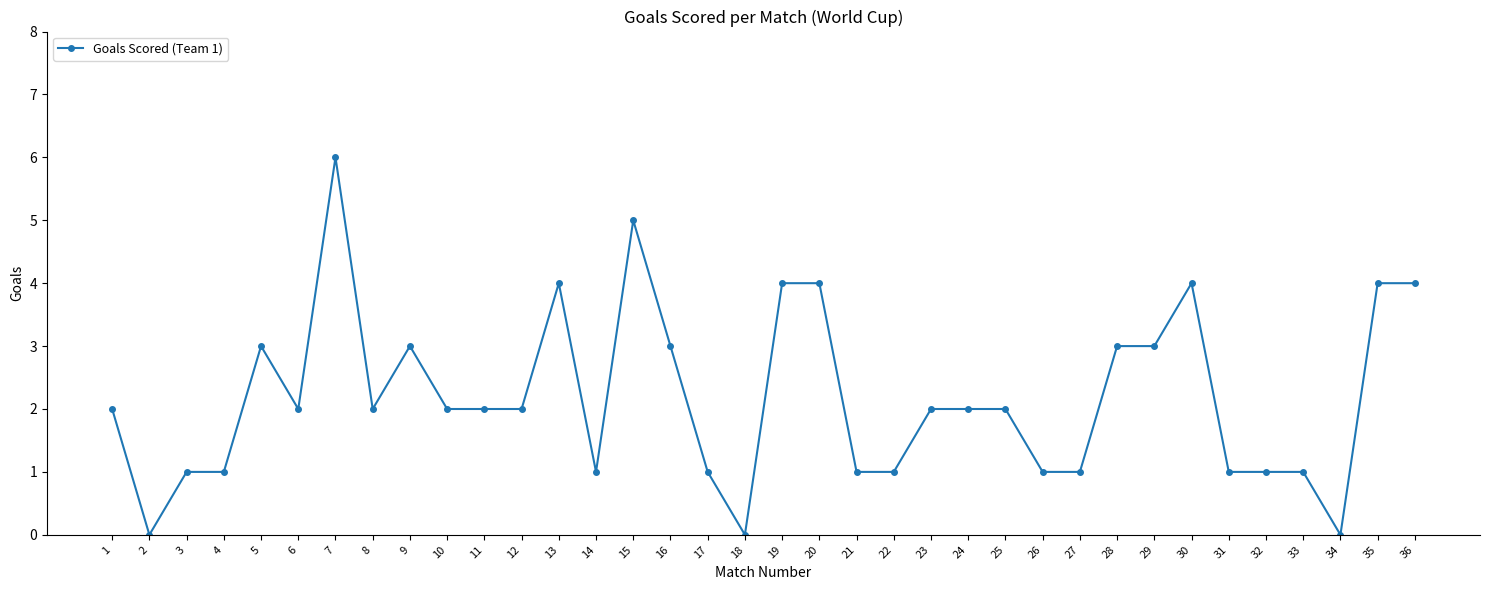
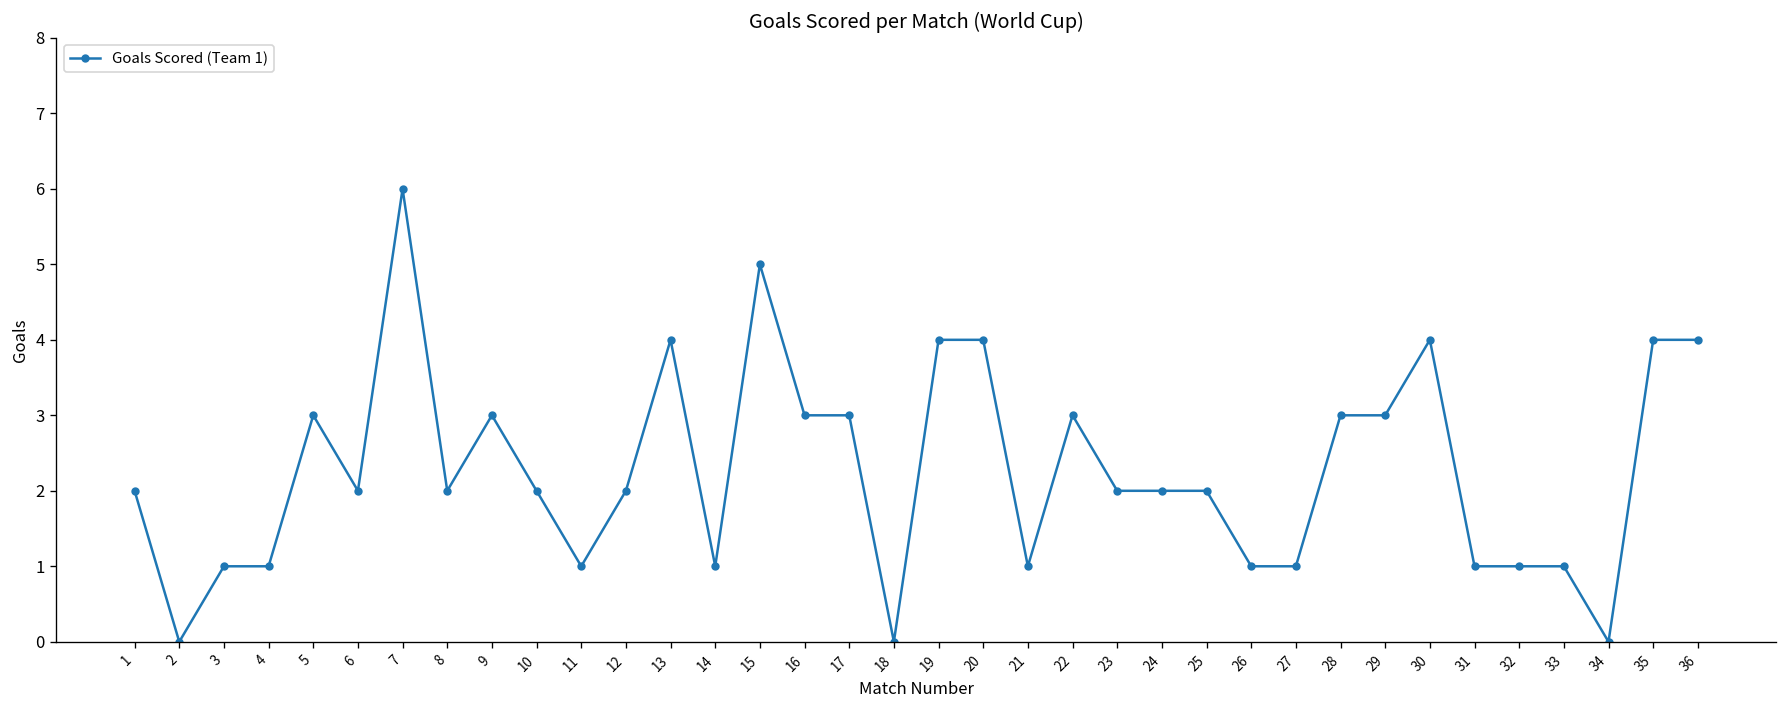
11: 2 -> 1
17: 1 -> 3
22: 1 -> 3
